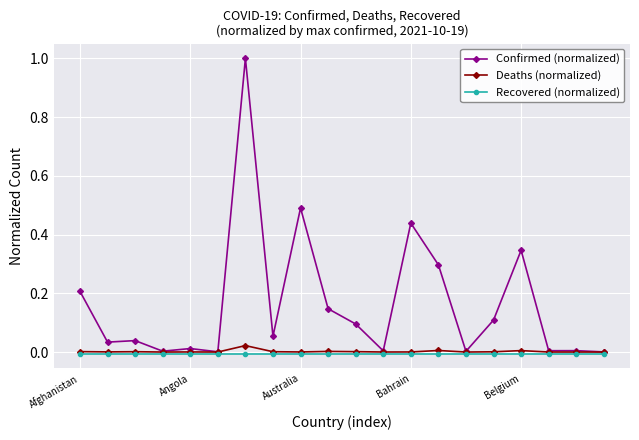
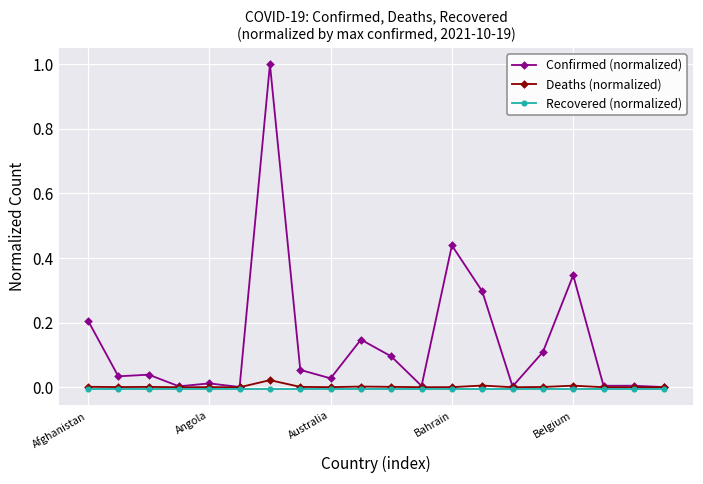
Confirmed (normalized), Australia: 0.49 -> 0.03
